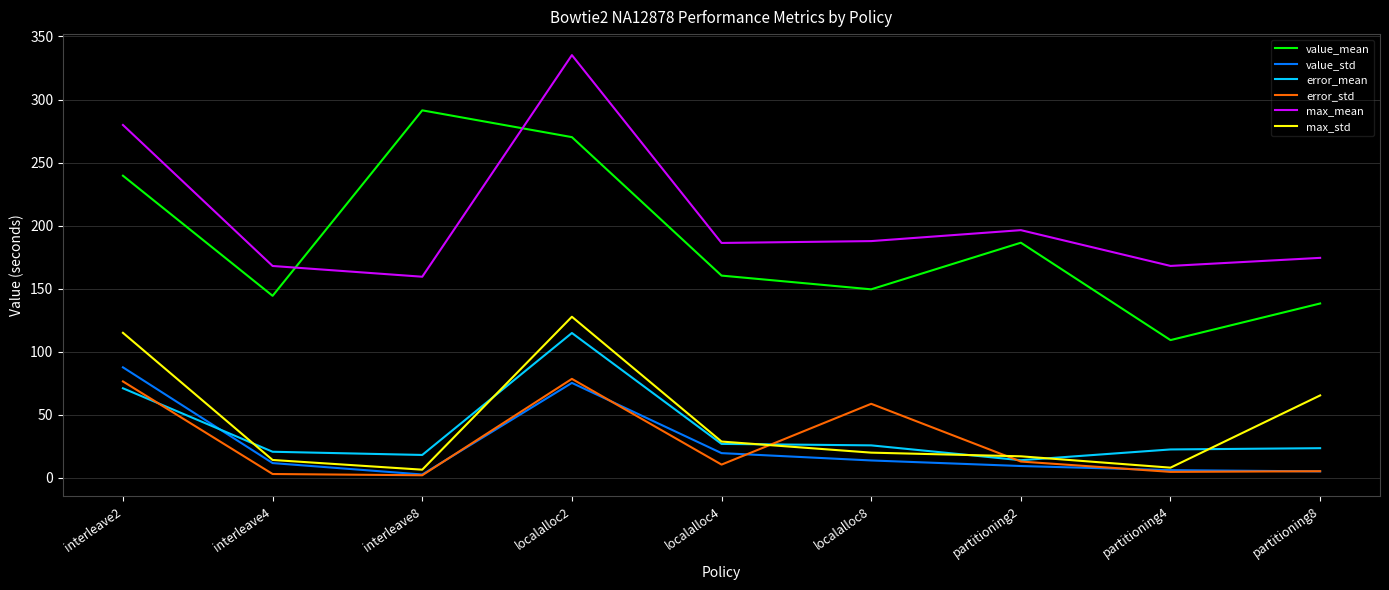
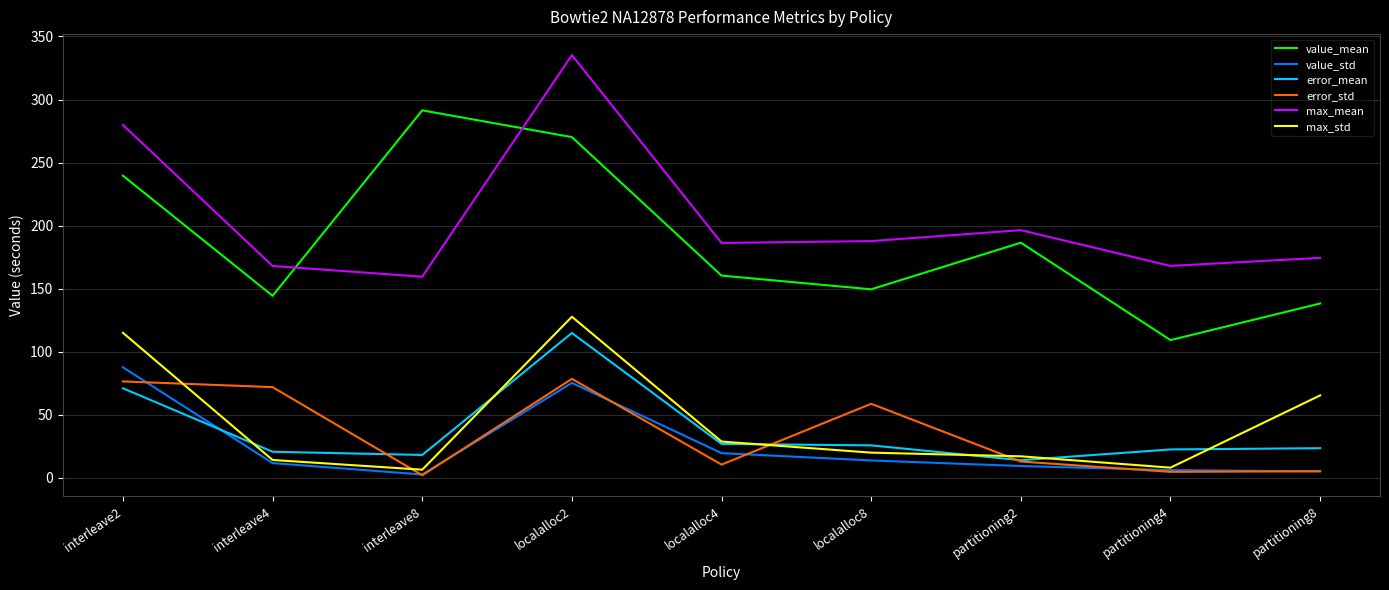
error_std, interleave4: 3 -> 72
